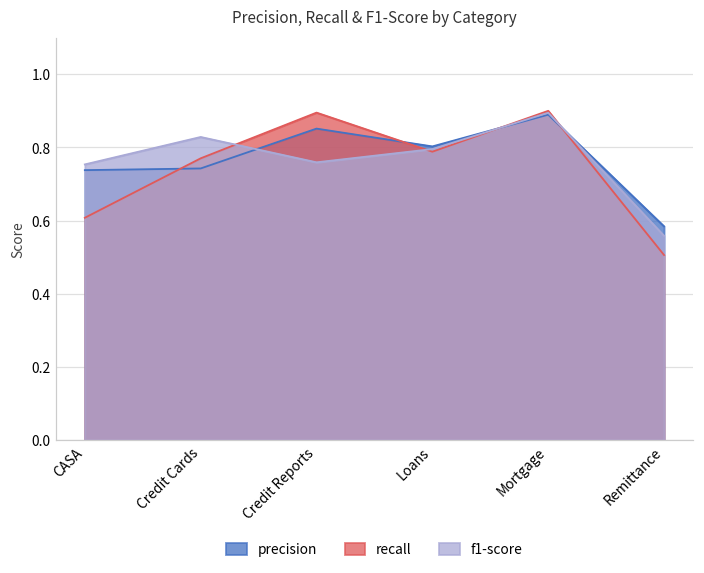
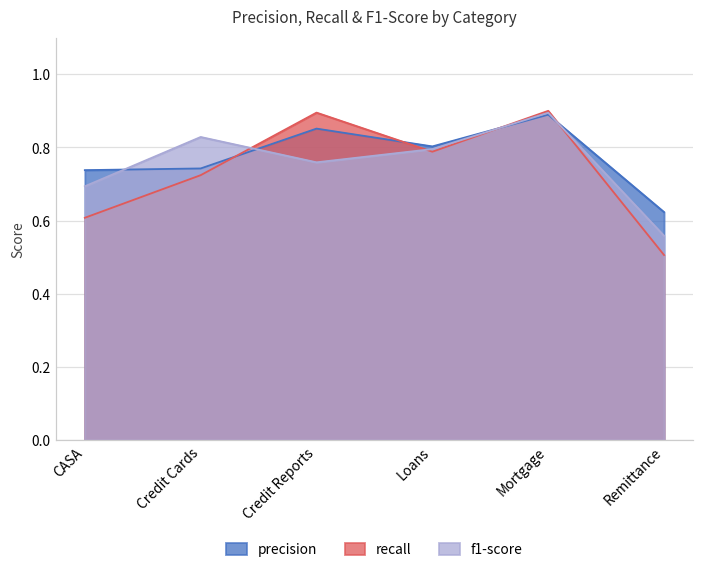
f1-score, CASA: 0.75 -> 0.69
recall, Credit Cards: 0.77 -> 0.72
precision, Remittance: 0.58 -> 0.62
